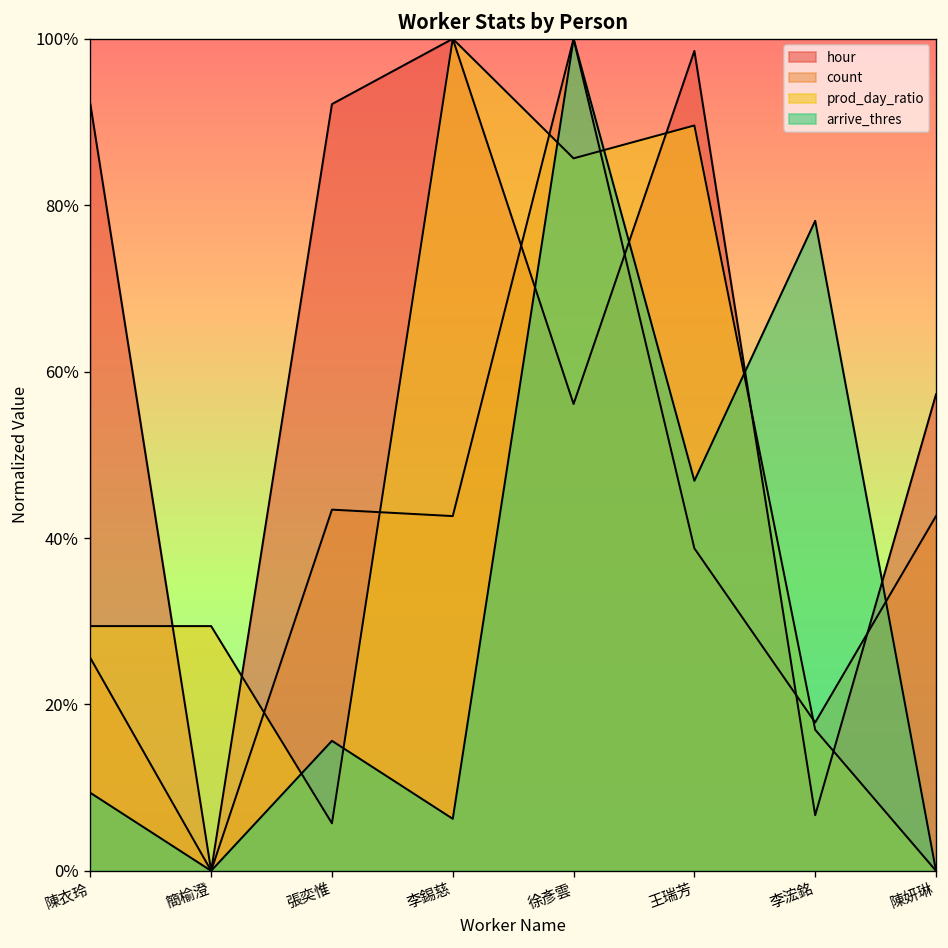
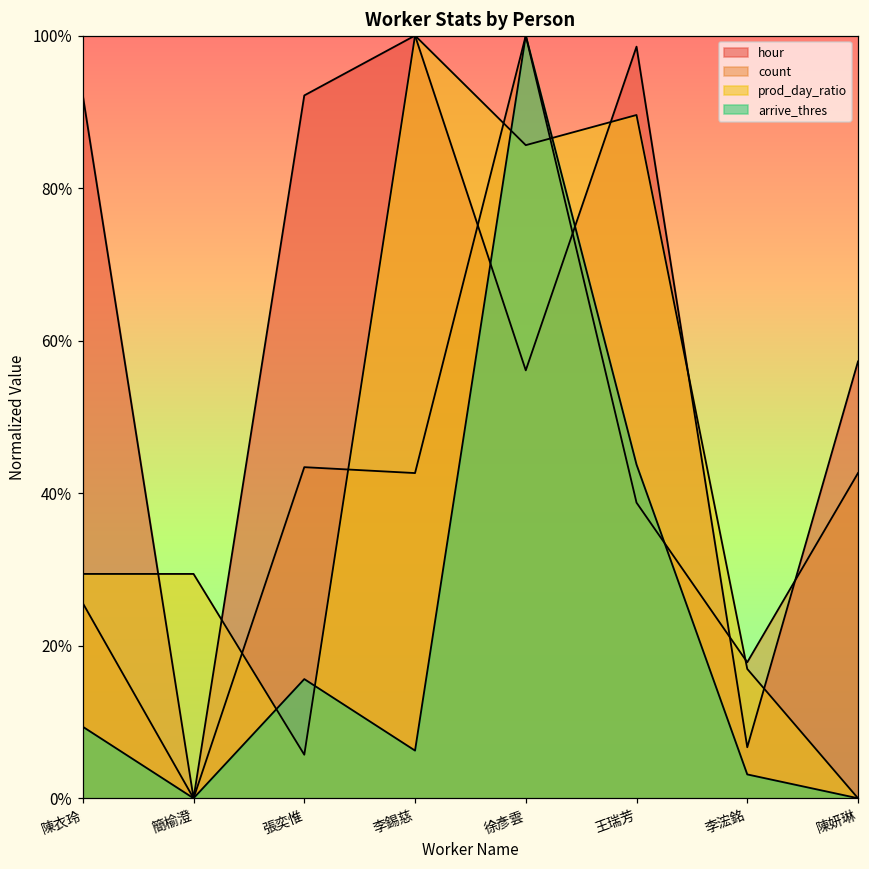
arrive_thres, 王瑞芳: 47% -> 44%
arrive_thres, 李浤銘: 78% -> 3%
